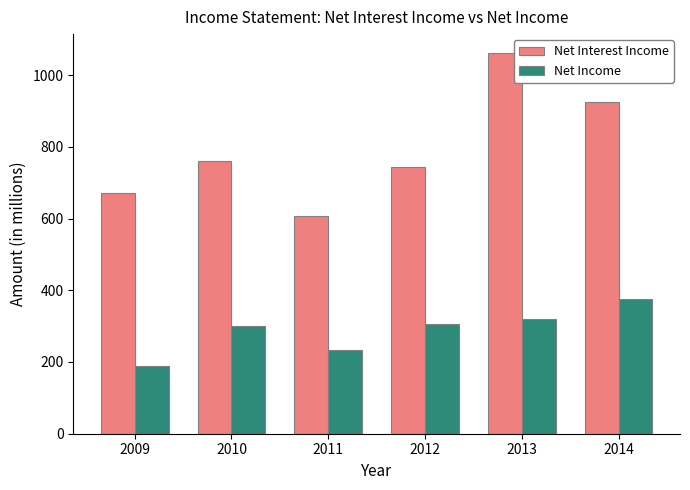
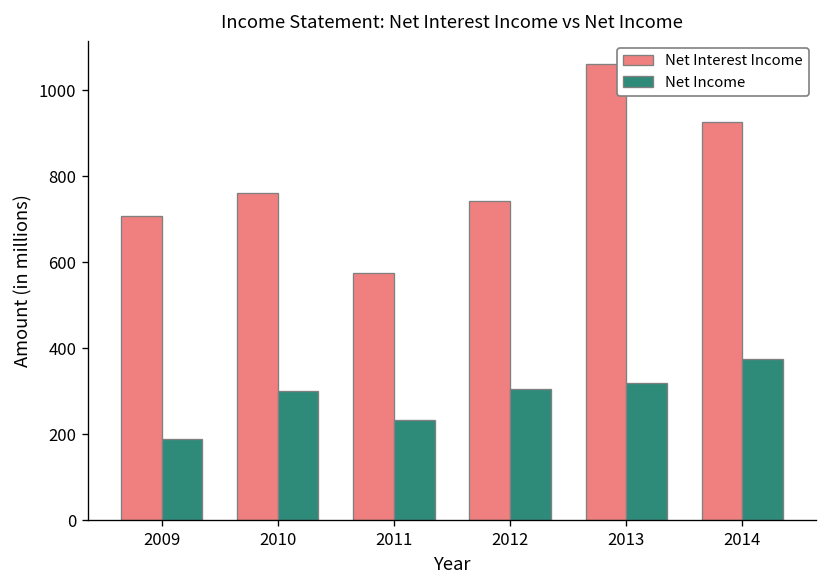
Net Interest Income, 2009: 670 -> 710
Net Interest Income, 2011: 610 -> 570
